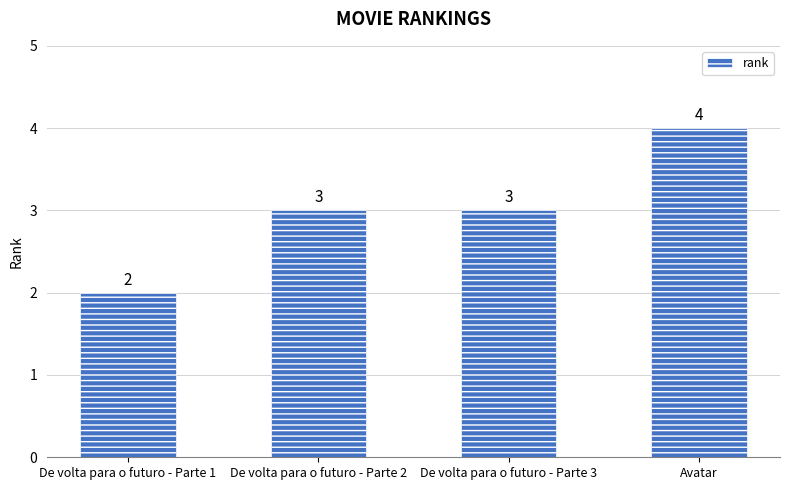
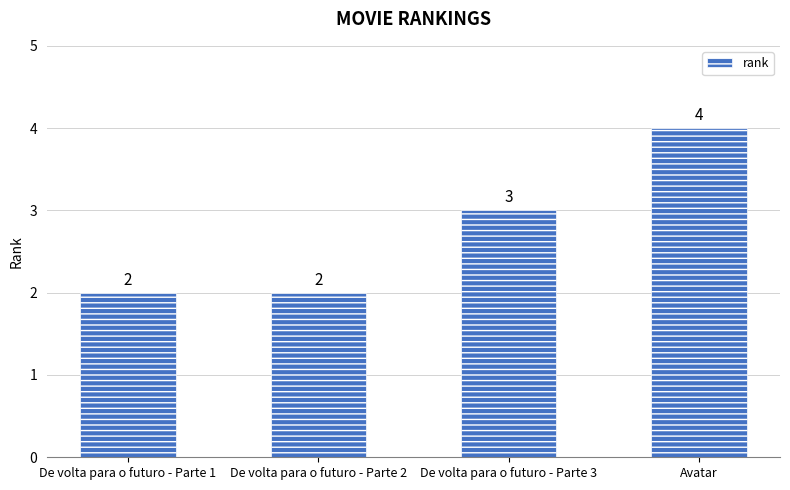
De volta para o futuro - Parte 2: 3 -> 2
